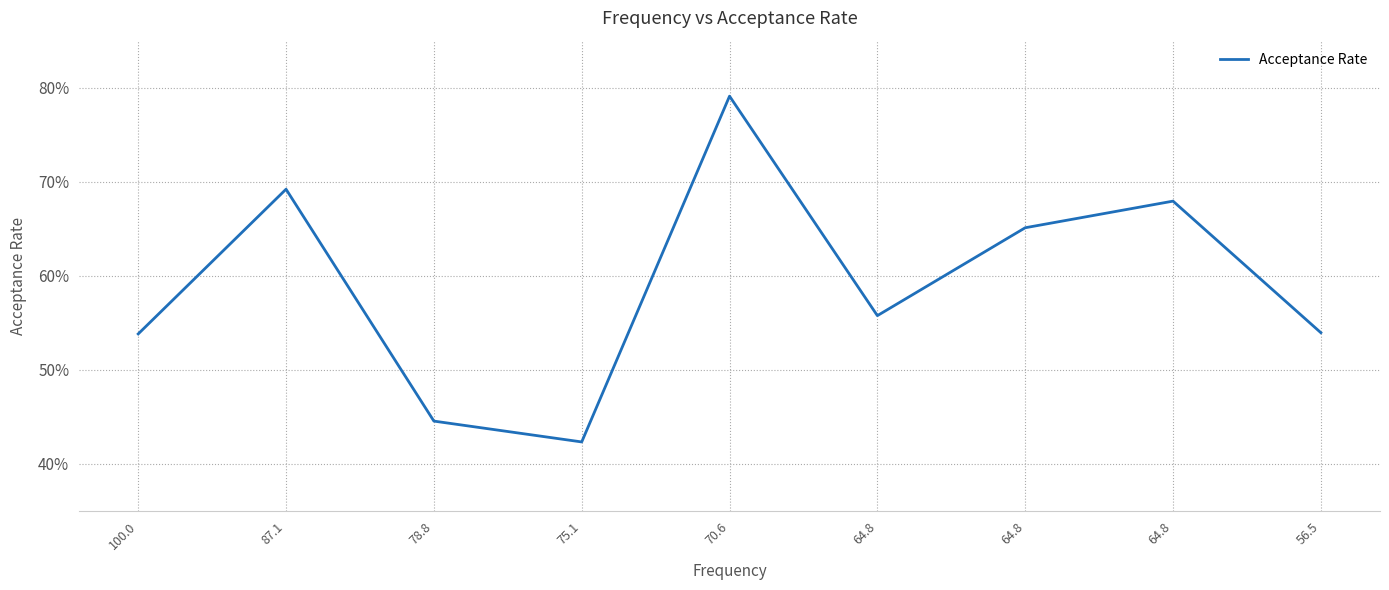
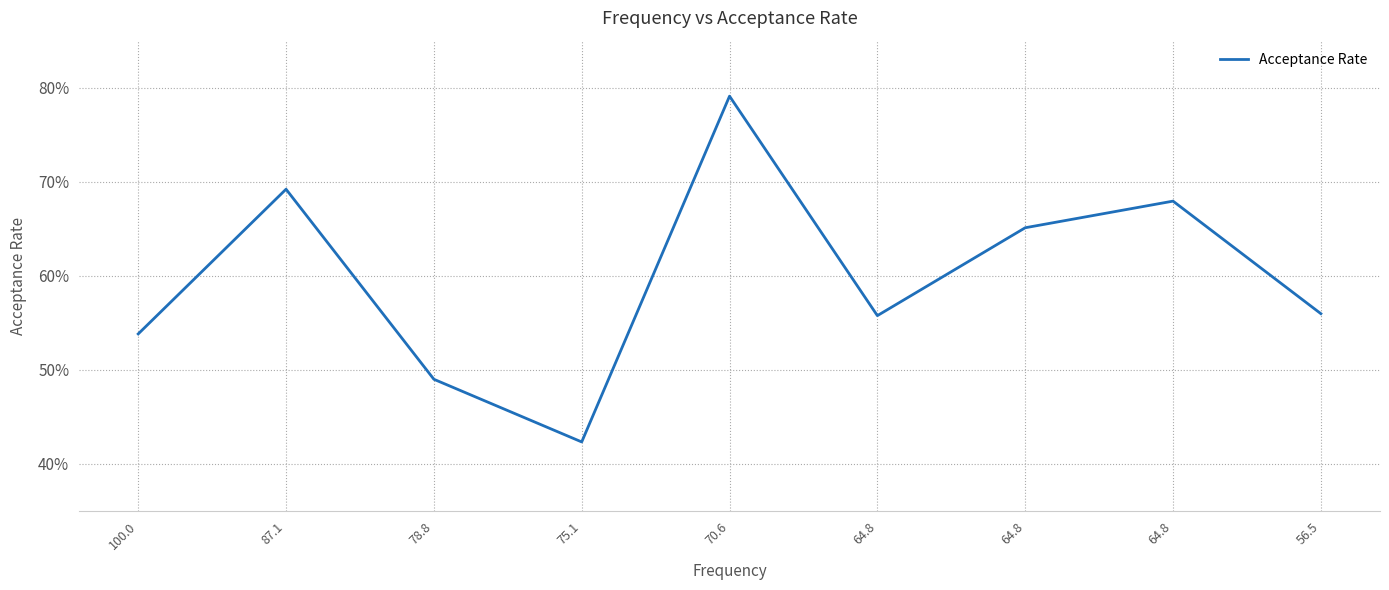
78.8: 45% -> 49%
56.5: 54% -> 56%
